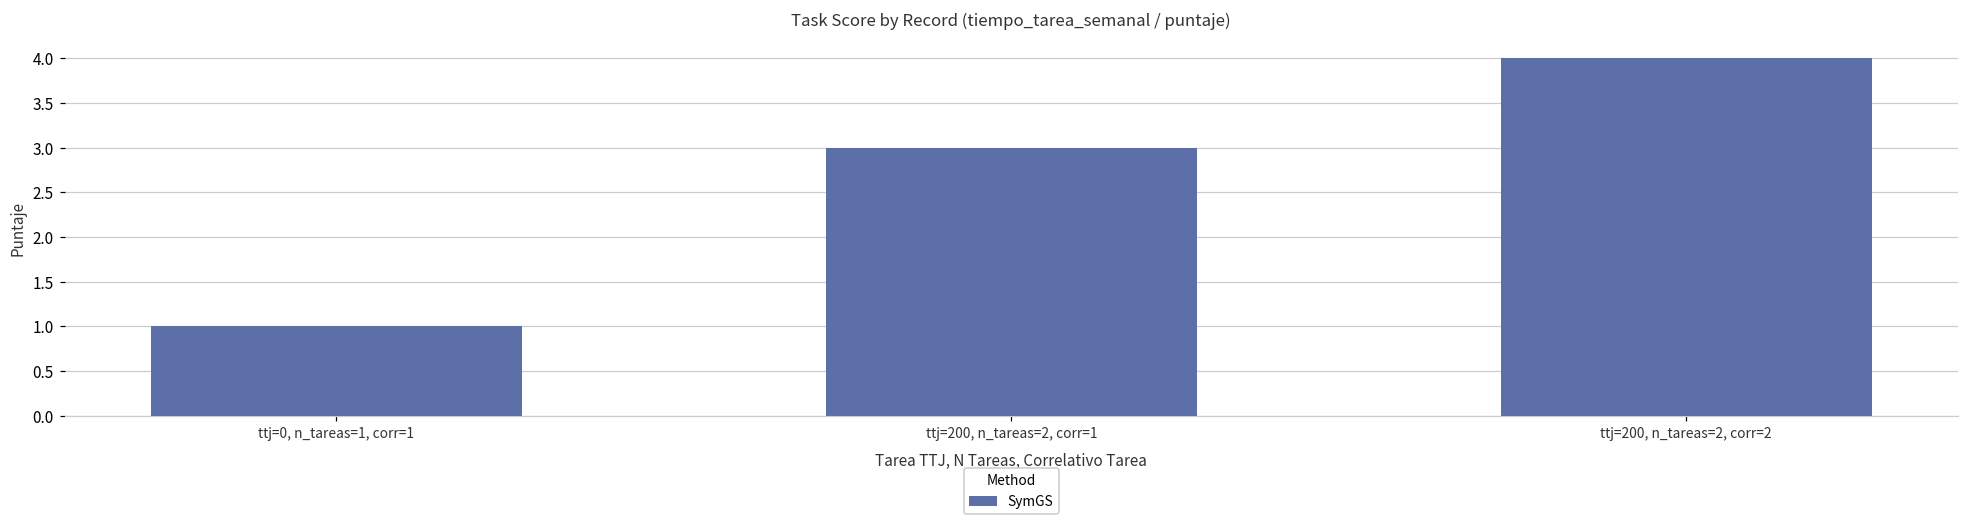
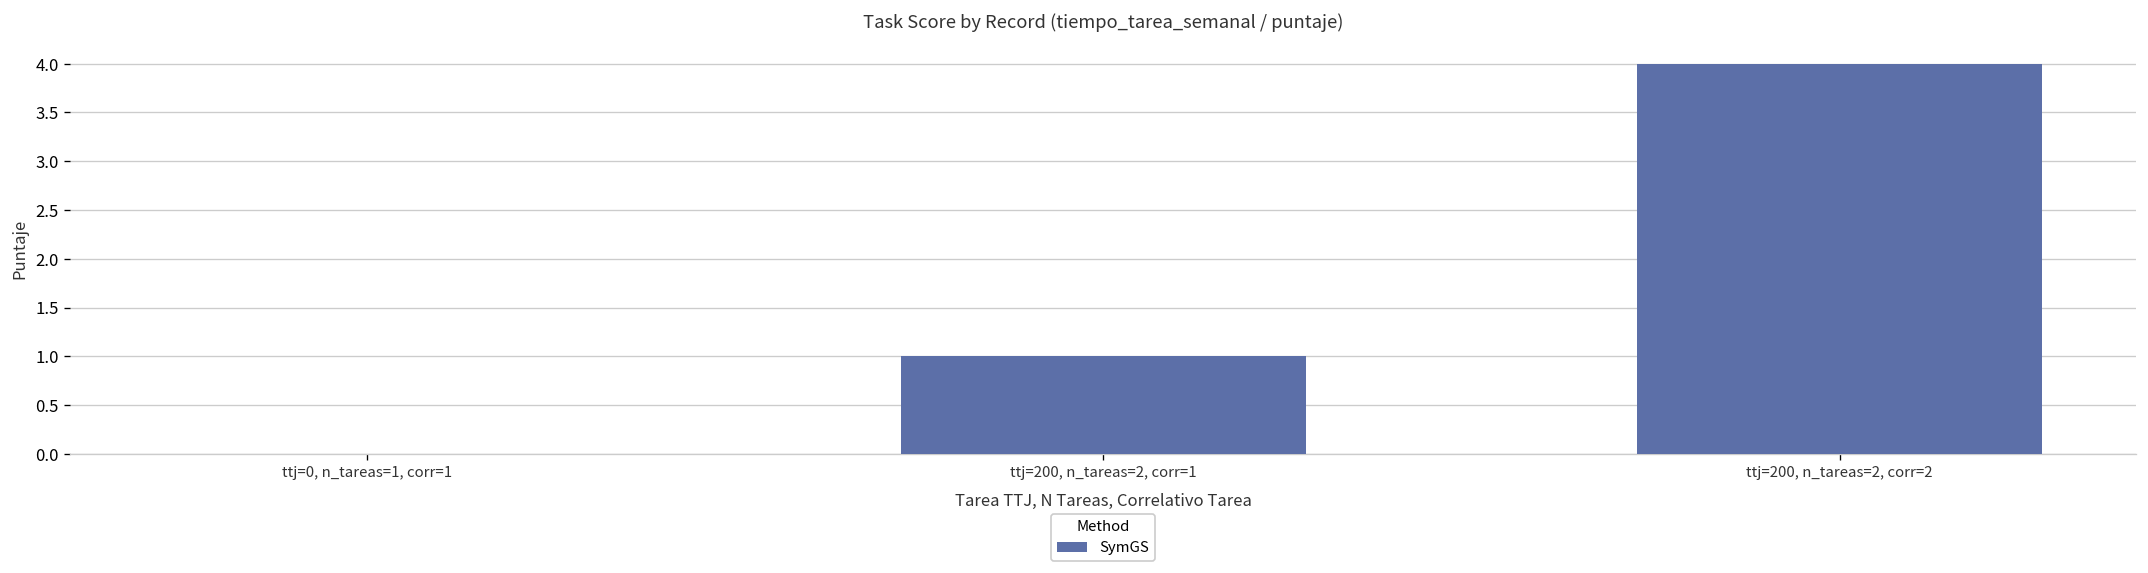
ttj=0, n_tareas=1, corr=1: 1 -> 0
ttj=200, n_tareas=2, corr=1: 3 -> 1
